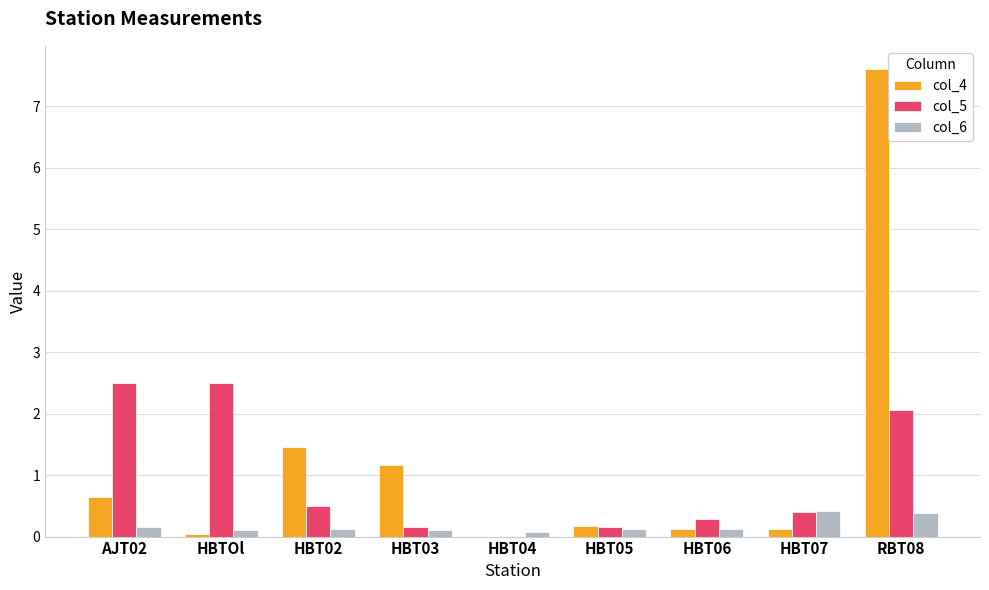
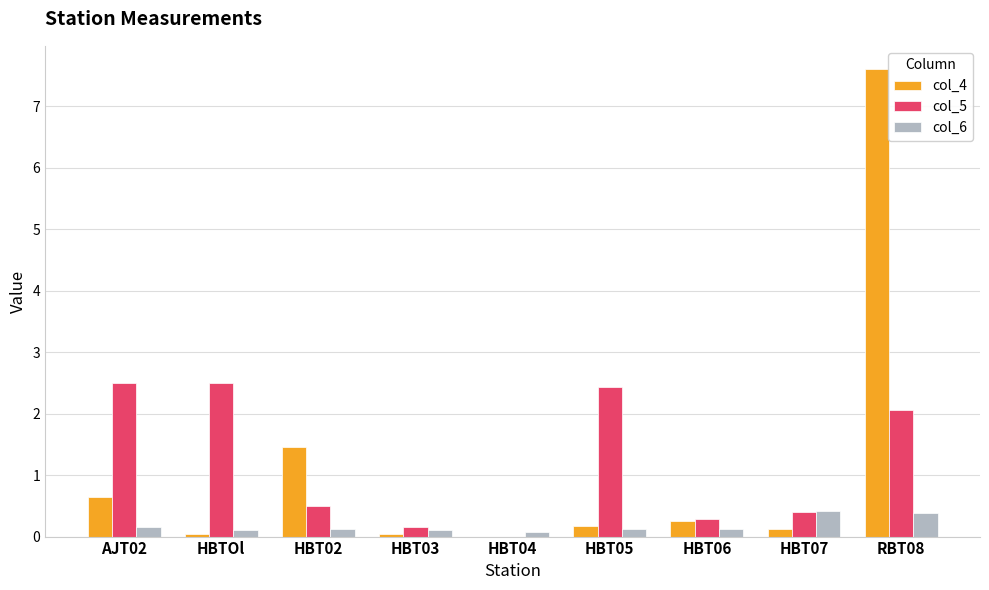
col_4, HBT03: 1.2 -> 0.0
col_5, HBT05: 0.2 -> 2.4
col_4, HBT06: 0.1 -> 0.3
